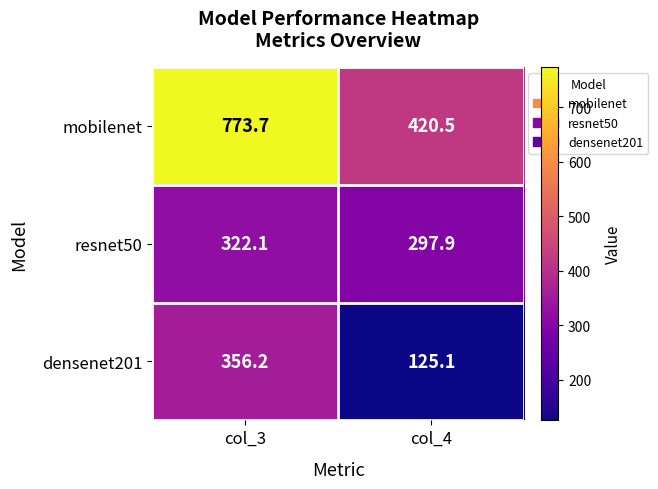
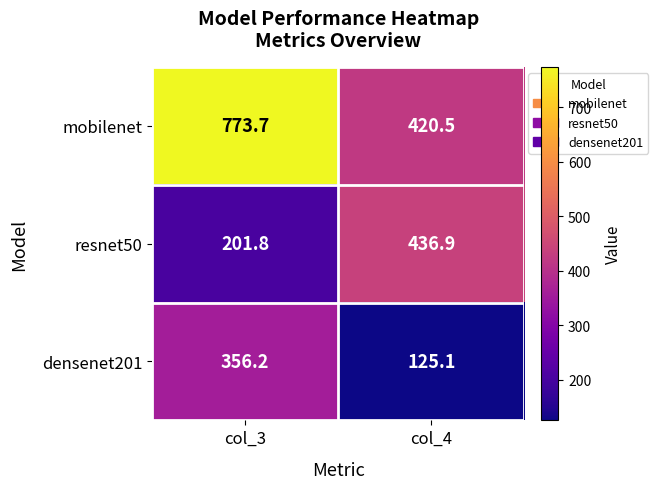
resnet50, col_3: 322.1 -> 201.8
resnet50, col_4: 297.9 -> 436.9
